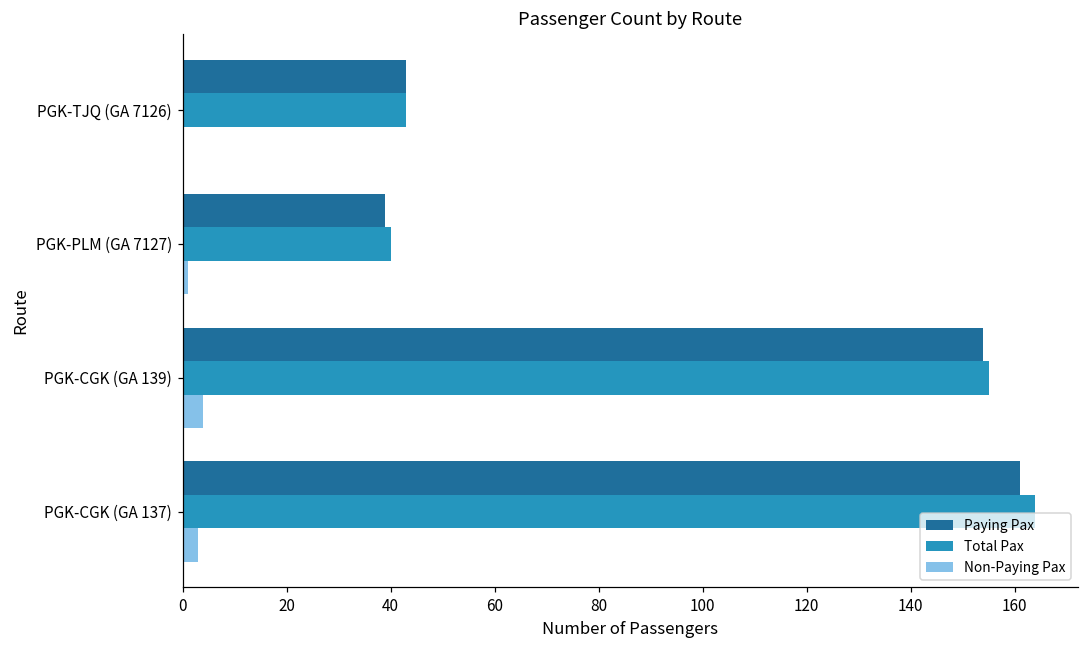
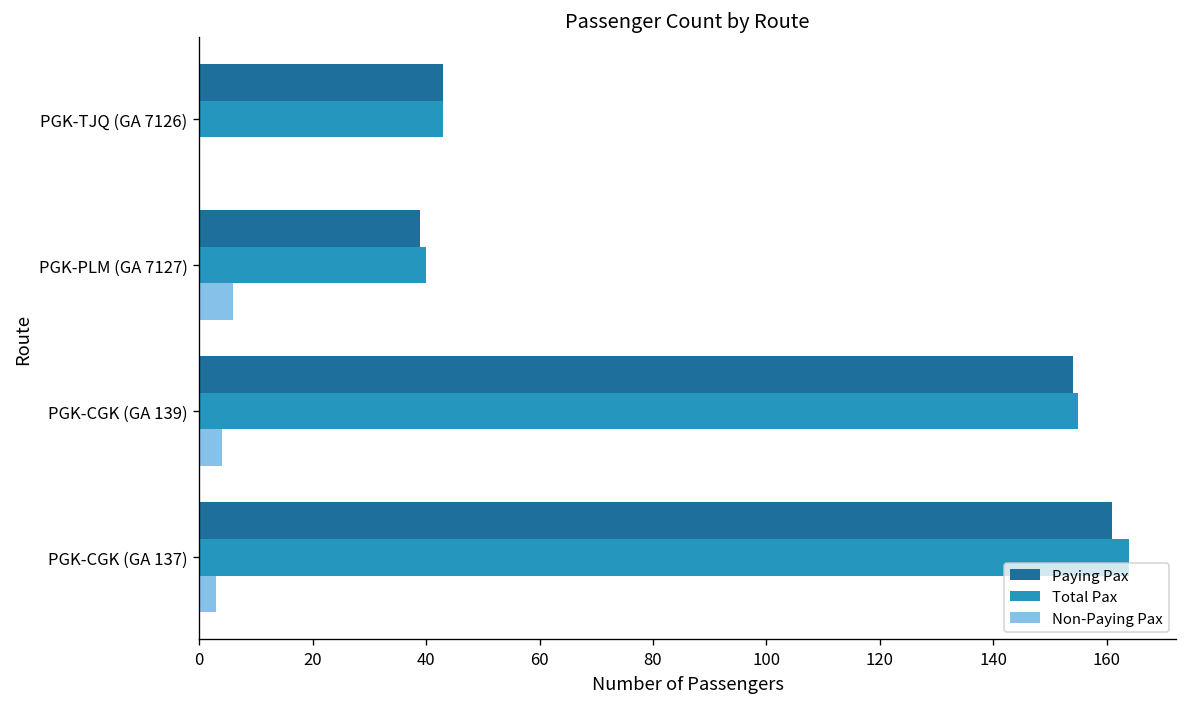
Non-Paying Pax, PGK-PLM (GA 7127): 1 -> 6
